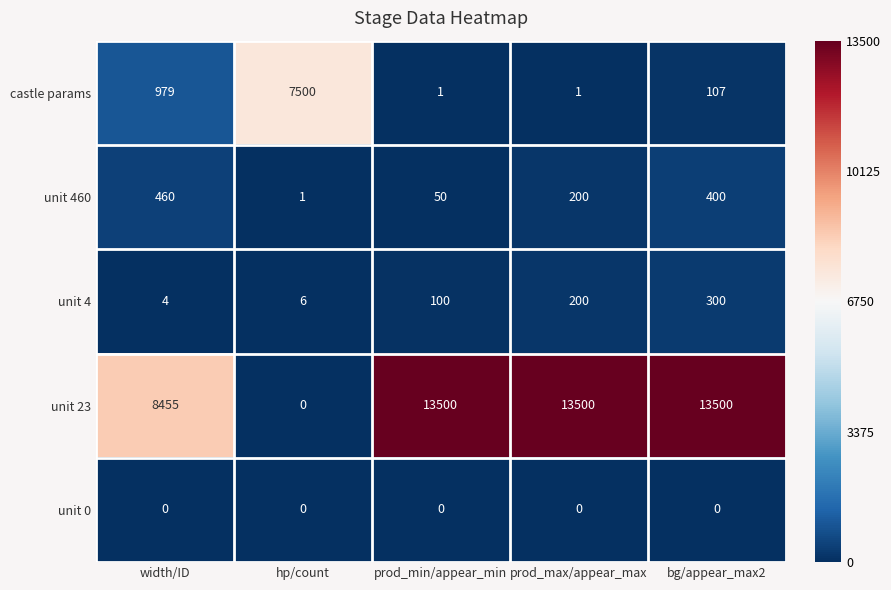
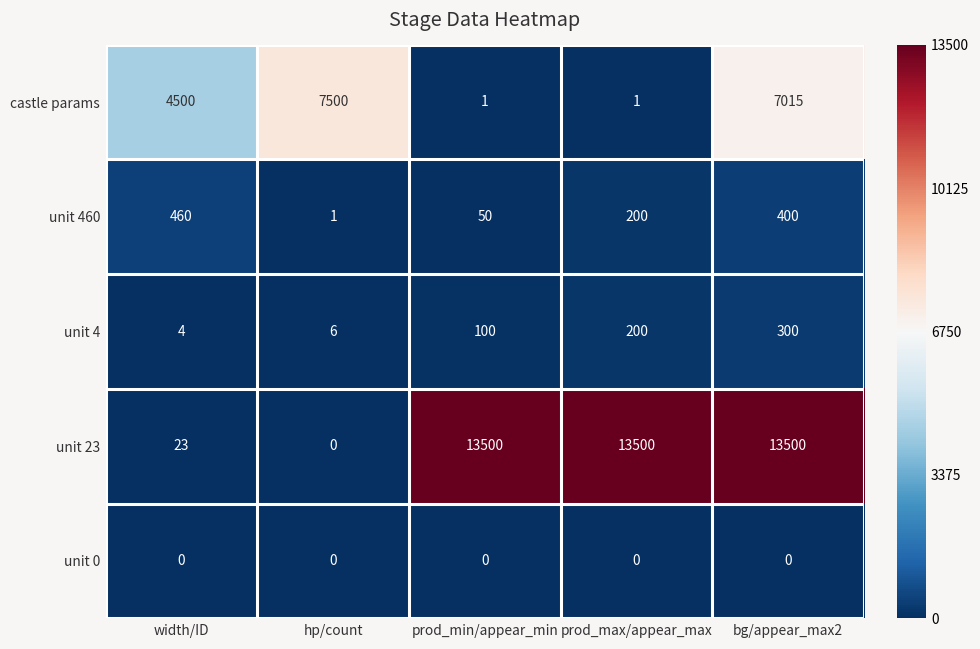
castle params, width/ID: 979 -> 4500
castle params, bg/appear_max2: 107 -> 7015
unit 23, width/ID: 8455 -> 23
